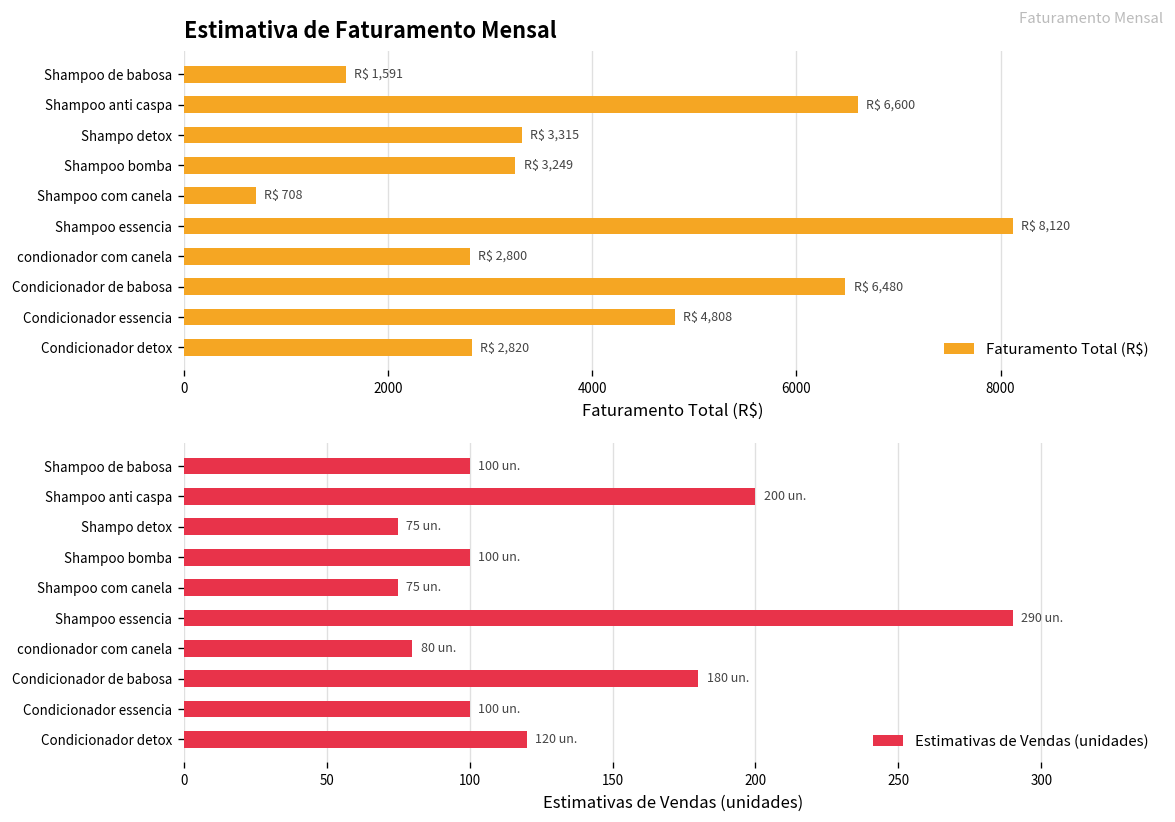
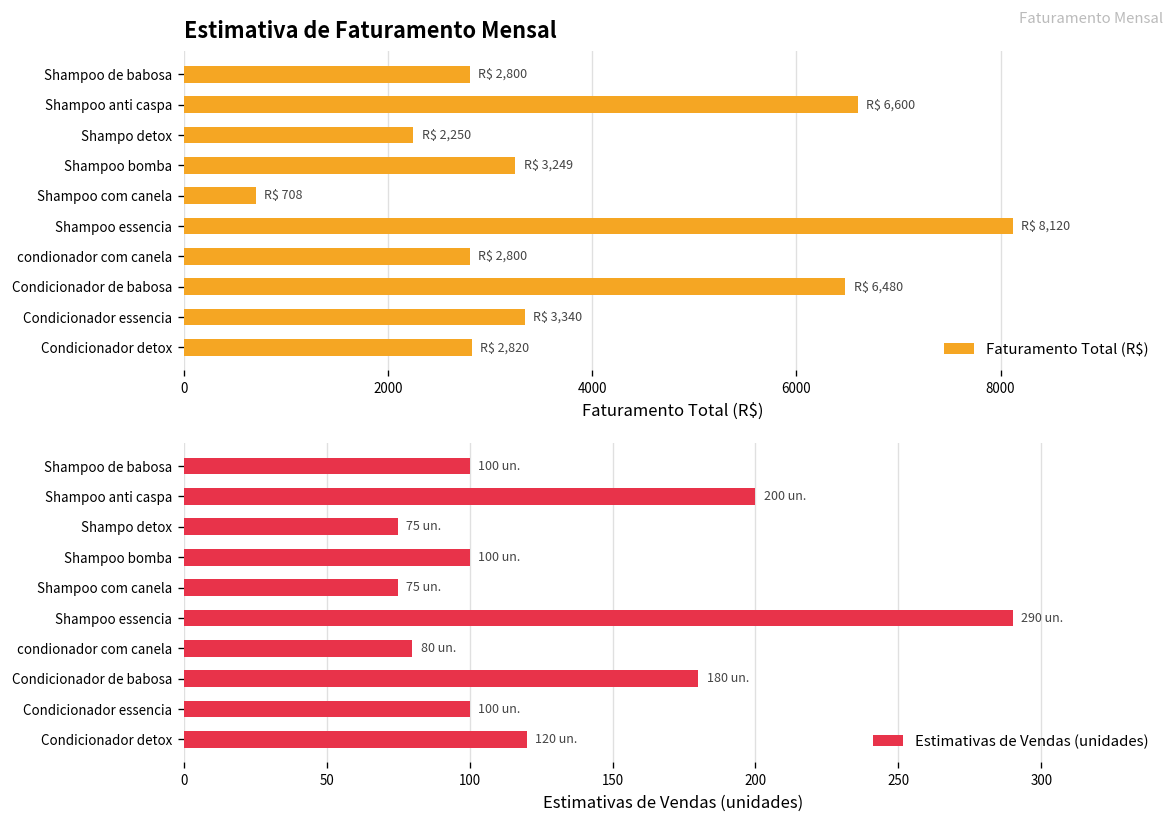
Estimativa de Faturamento Mensal, Shampoo de babosa: 1,591 -> 2,800
Estimativa de Faturamento Mensal, Shampo detox: 3,315 -> 2,250
Estimativa de Faturamento Mensal, Condicionador essencia: 4,808 -> 3,340
